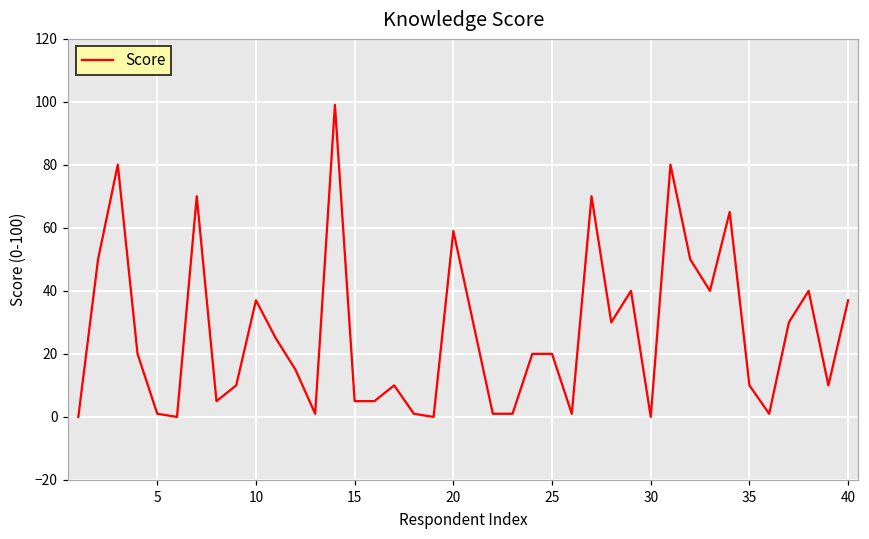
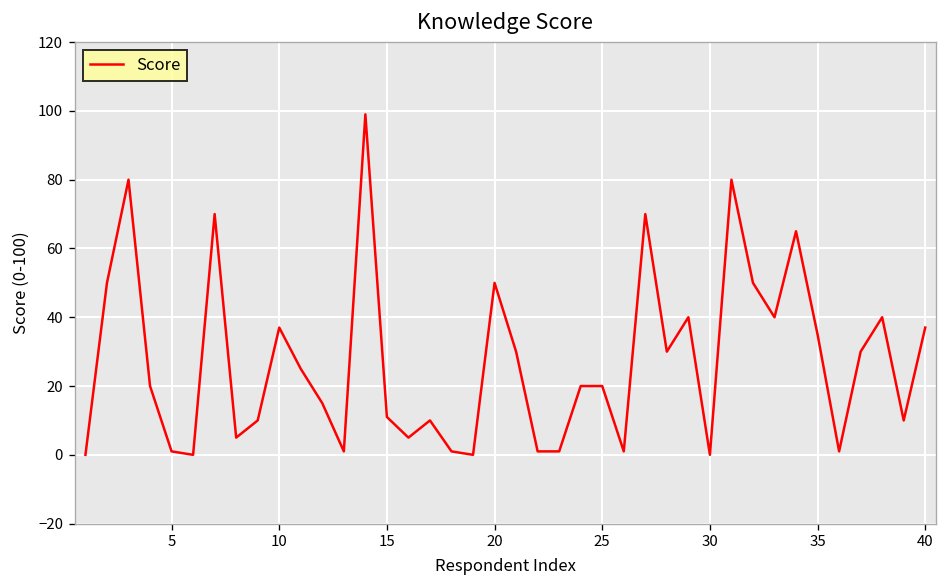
15: 5 -> 11
20: 59 -> 50
35: 10 -> 35
